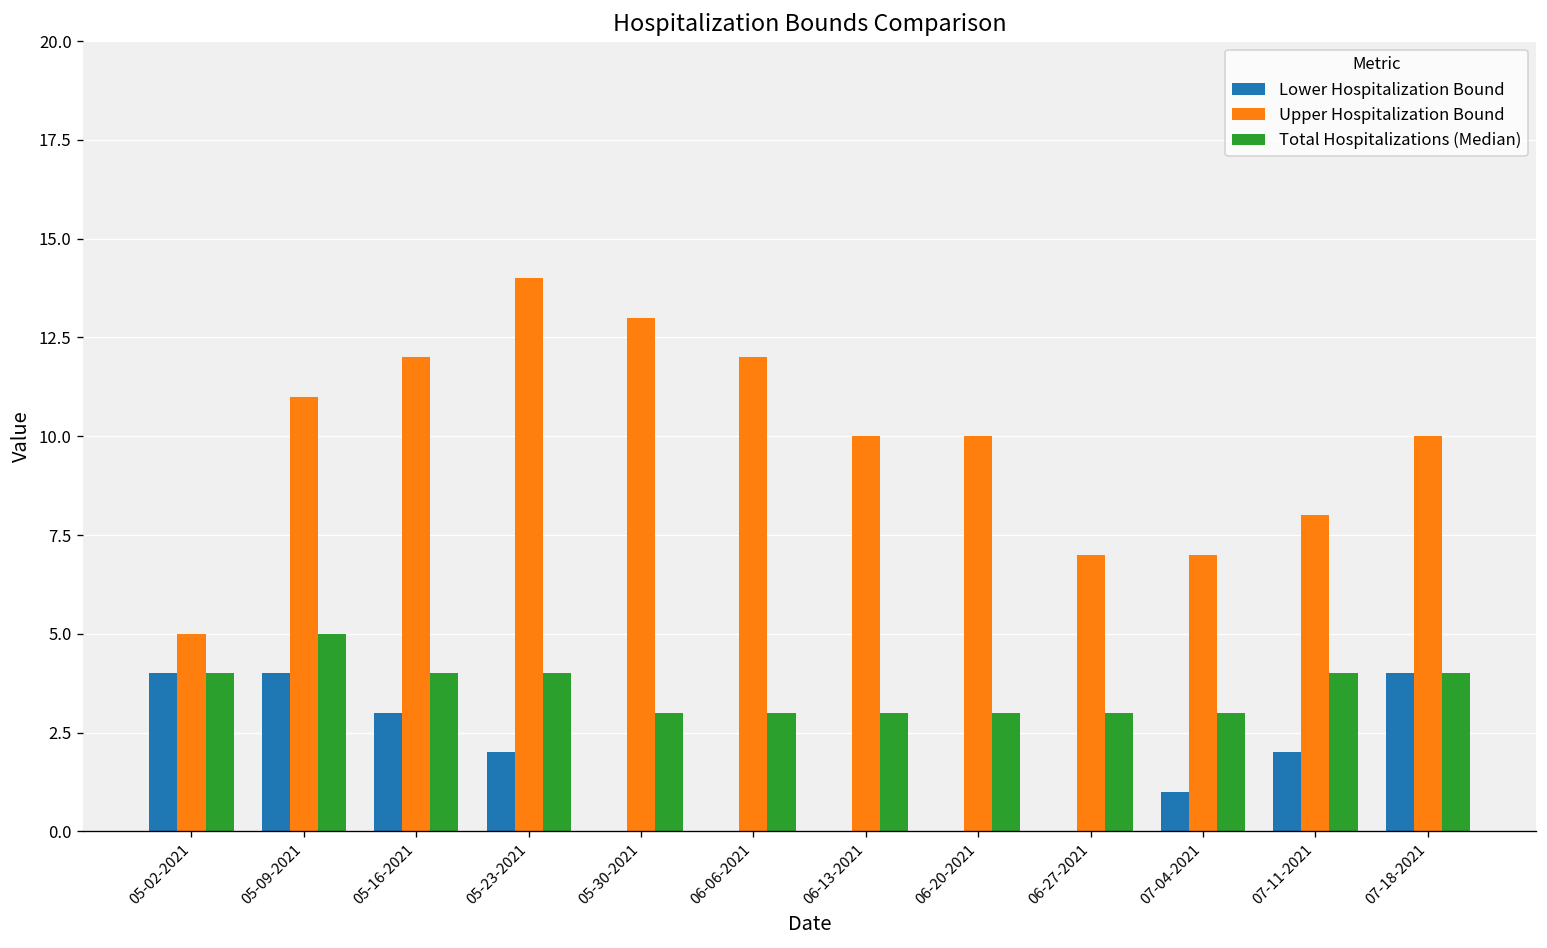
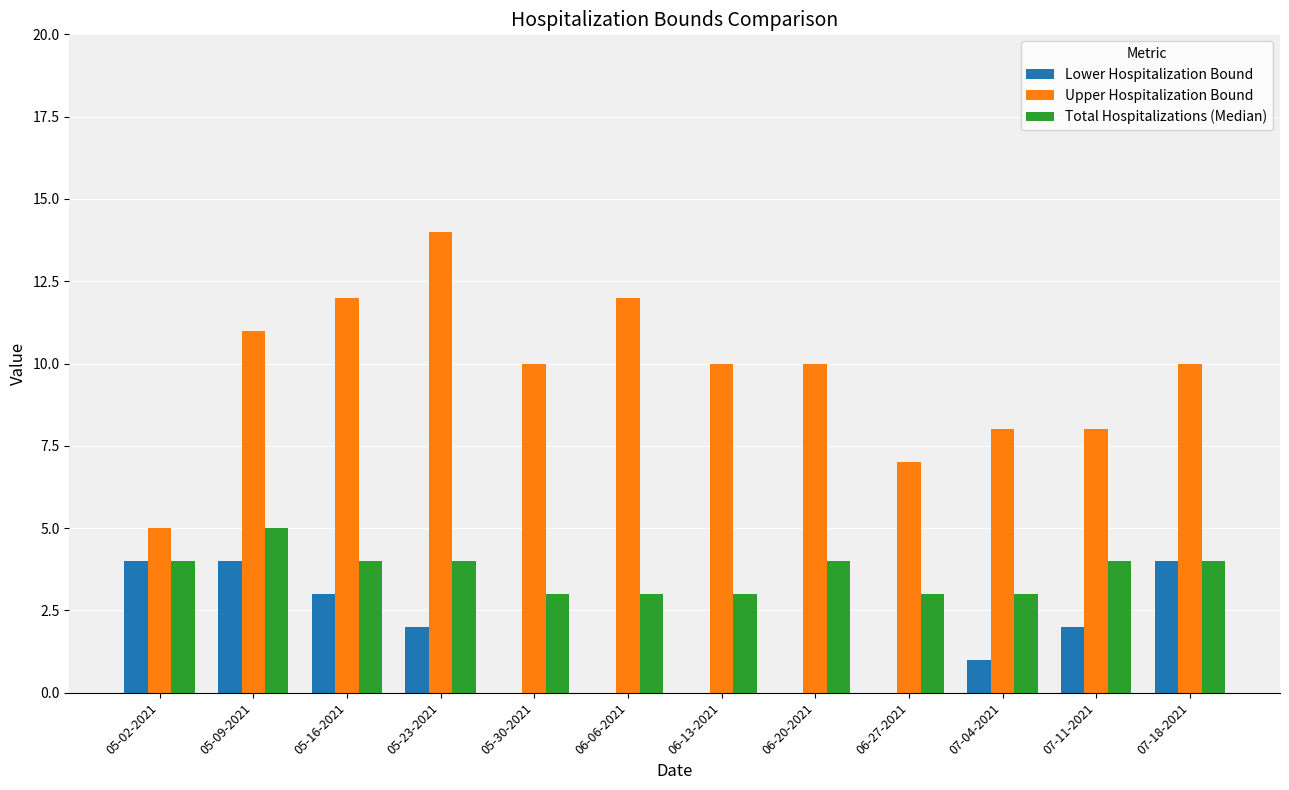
Upper Hospitalization Bound, 05-30-2021: 13 -> 10
Total Hospitalizations (Median), 06-20-2021: 3 -> 4
Upper Hospitalization Bound, 07-04-2021: 7 -> 8
